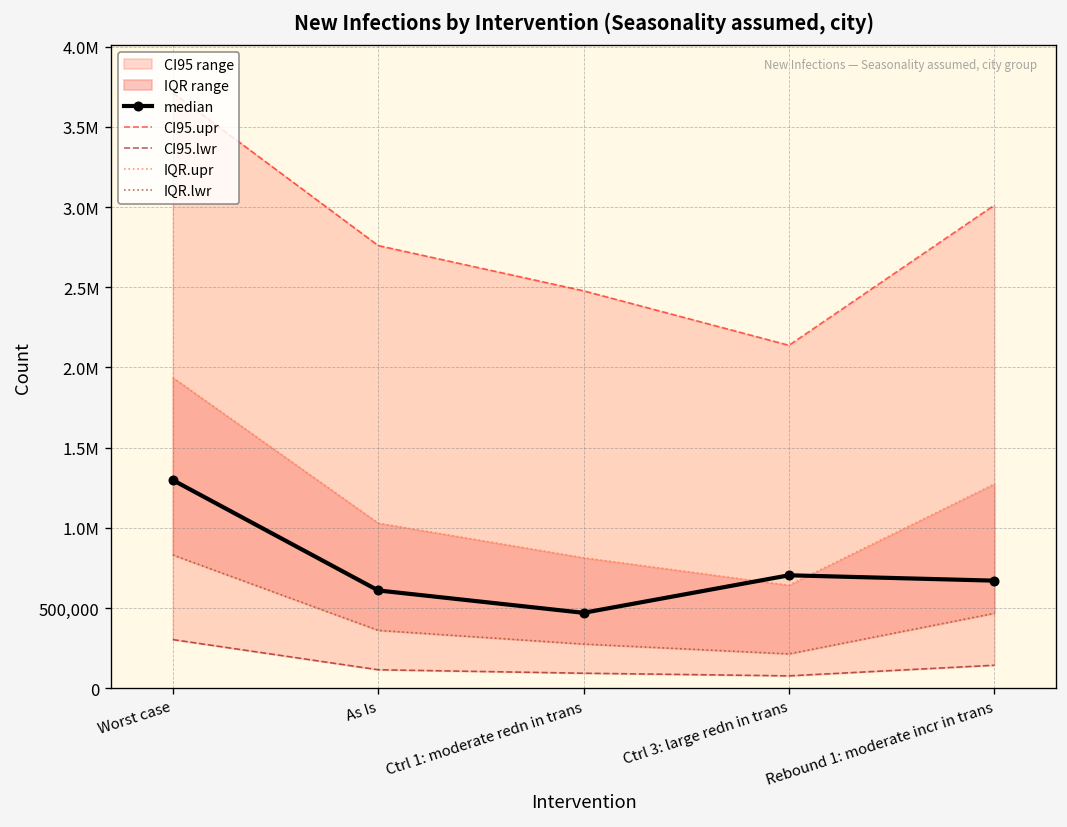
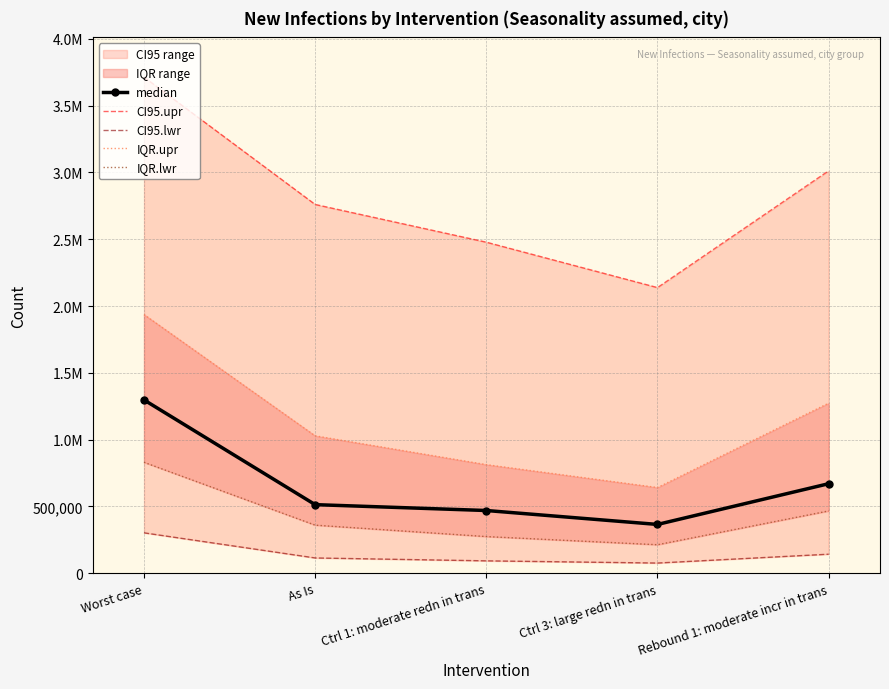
median, As Is: 610,000 -> 510,000
median, Ctrl 3: large redn in trans: 700,000 -> 370,000
